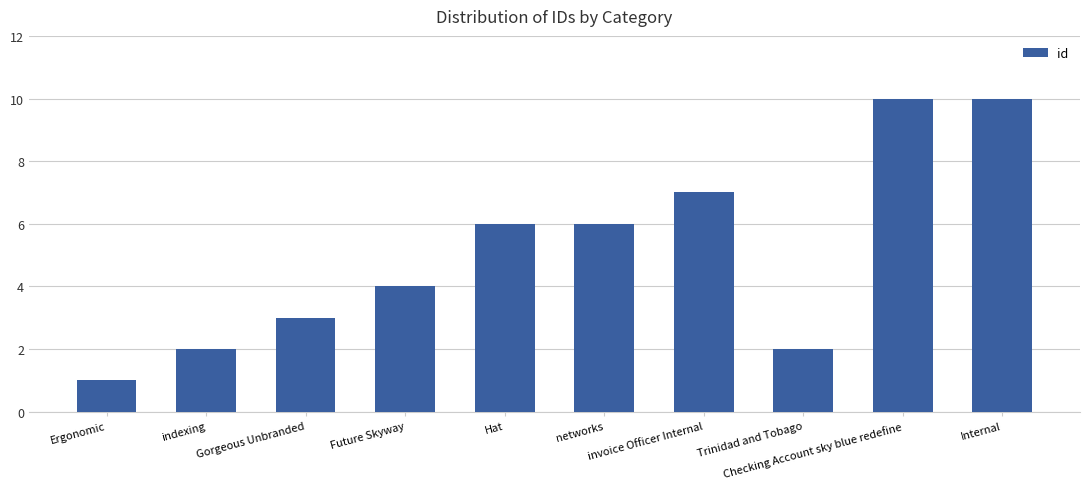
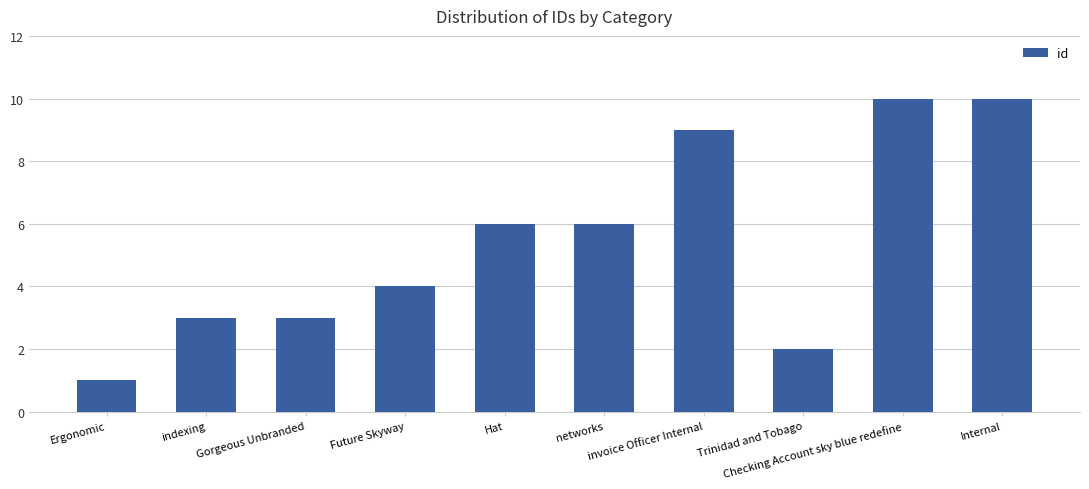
indexing: 2 -> 3
invoice Officer Internal: 7 -> 9
